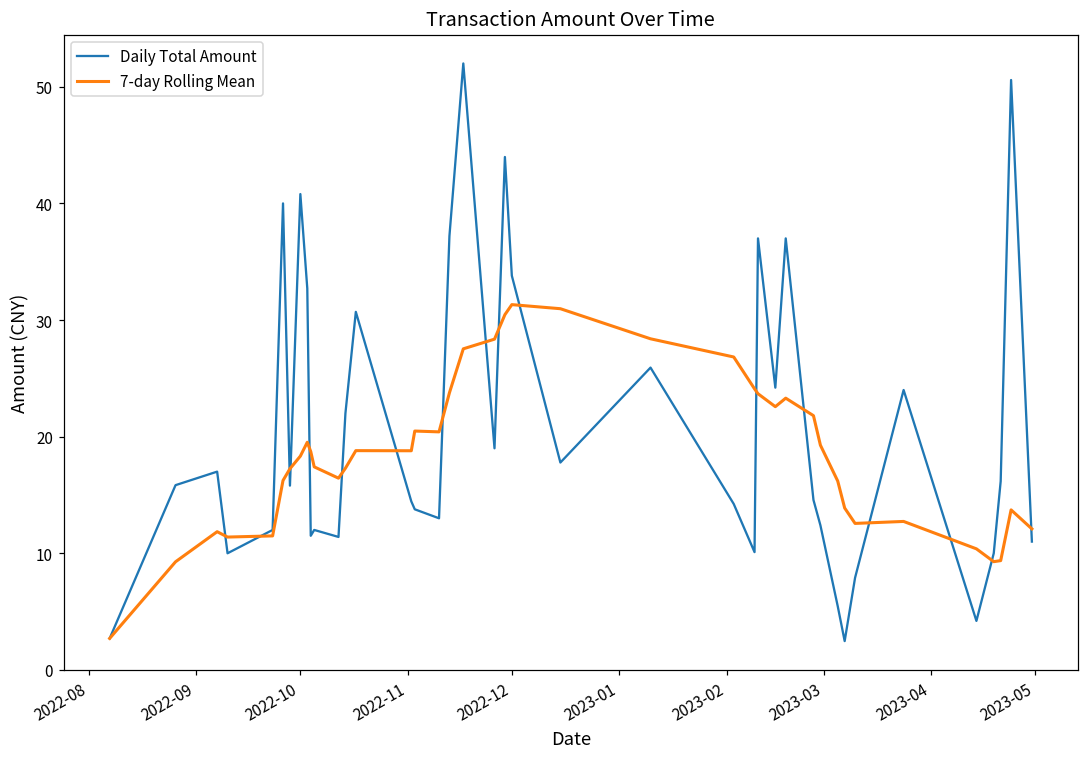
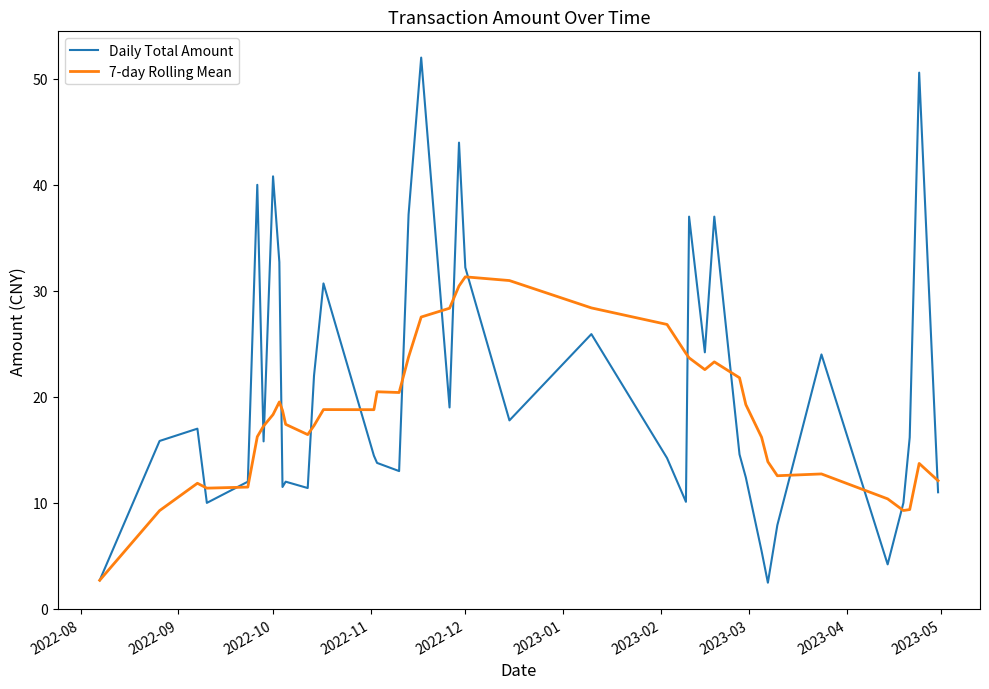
Daily Total Amount, 2022-12: 33.8 -> 32.2
